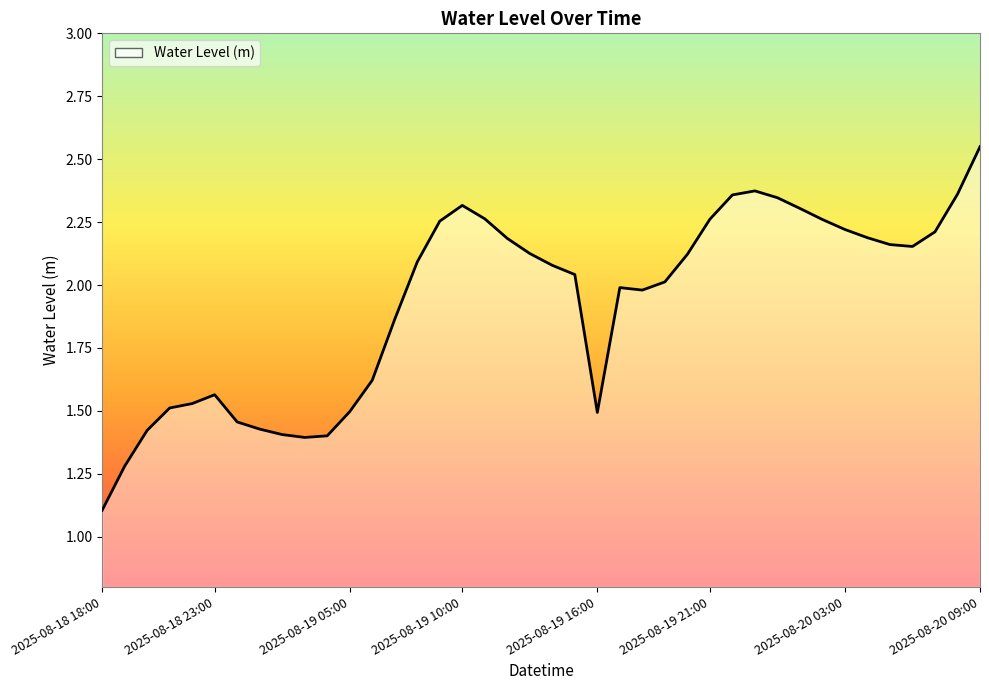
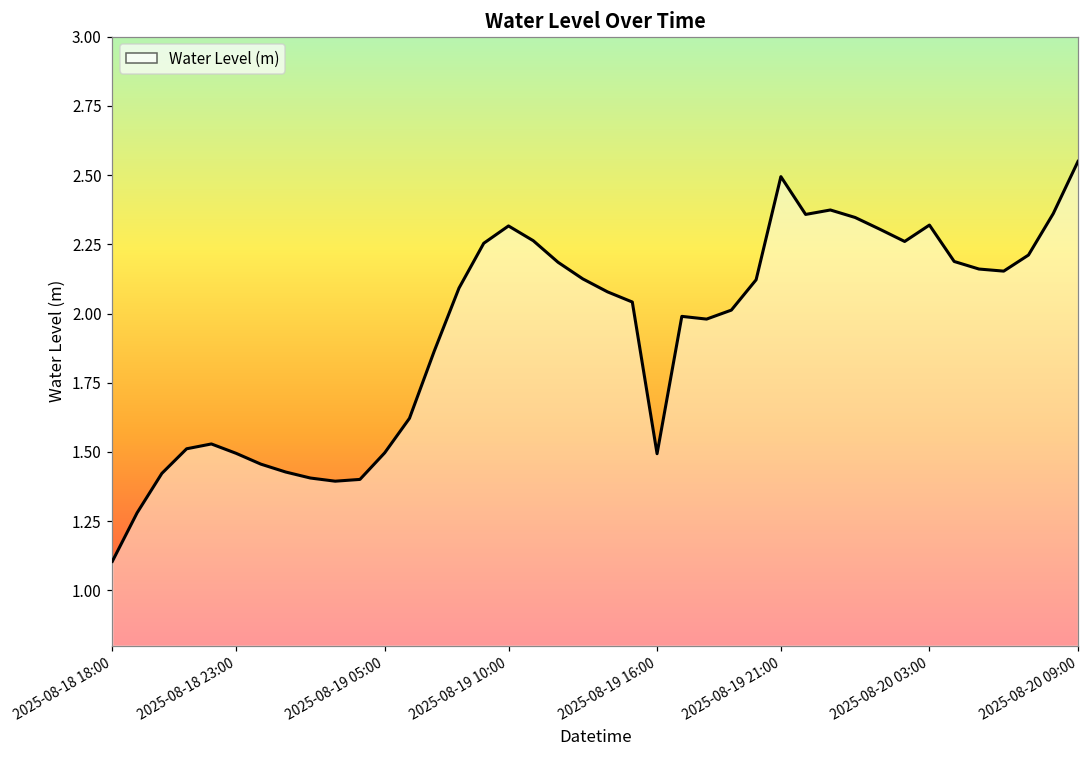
2025-08-18 23:00: 1.56 -> 1.49
2025-08-19 21:00: 2.26 -> 2.49
2025-08-20 03:00: 2.22 -> 2.32
